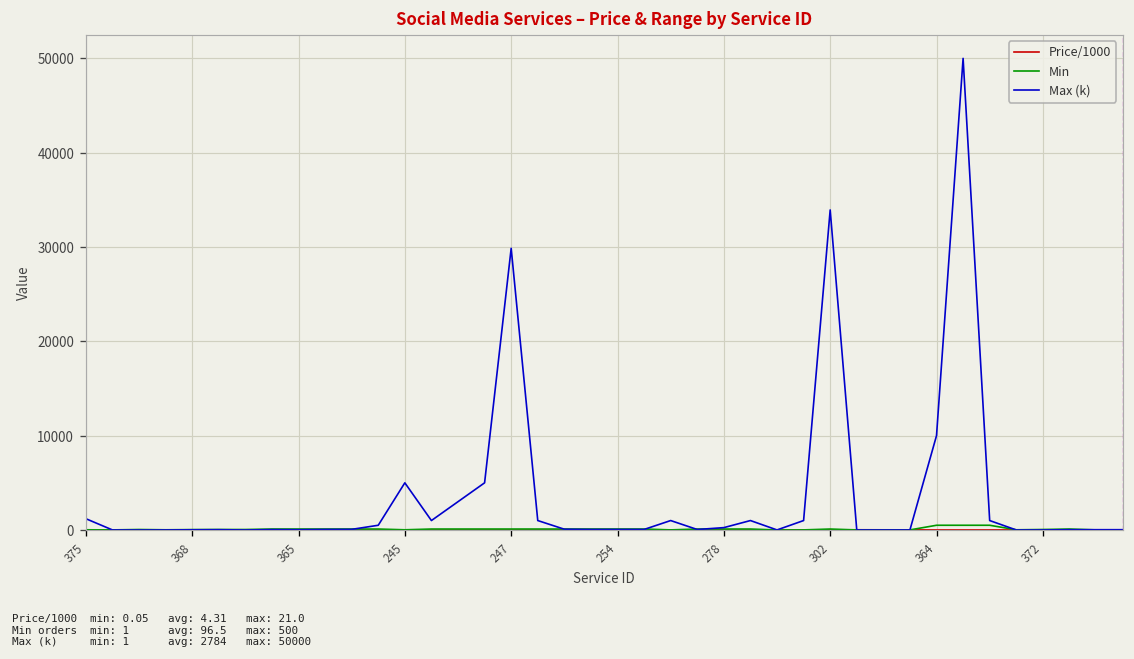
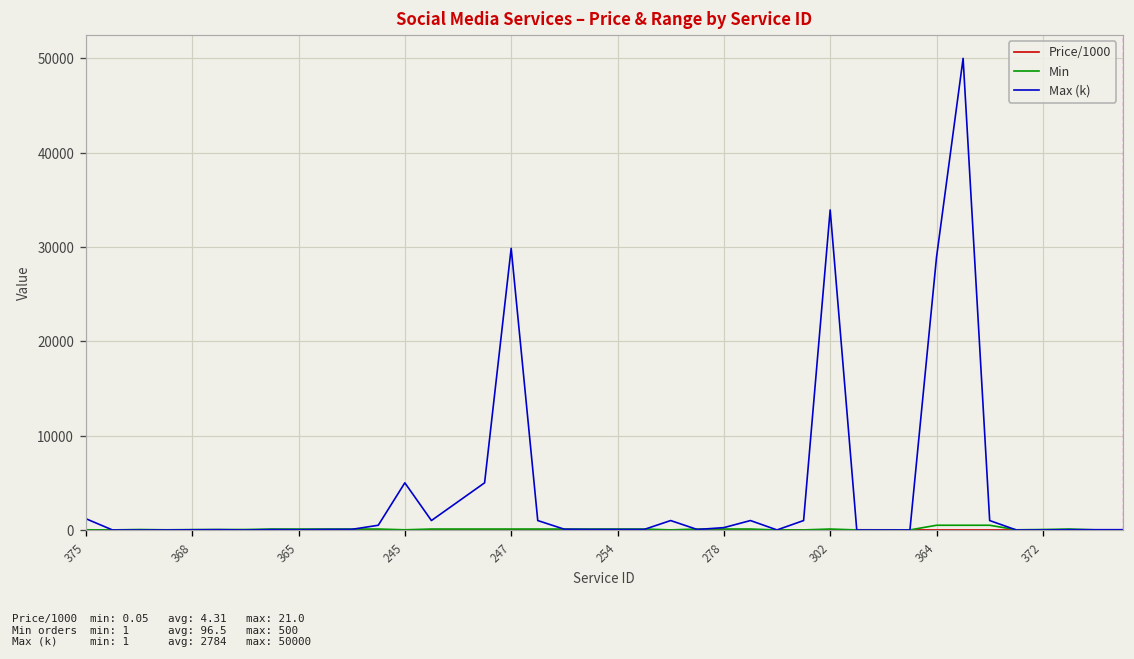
Max (k), 364: 10000 -> 29000
